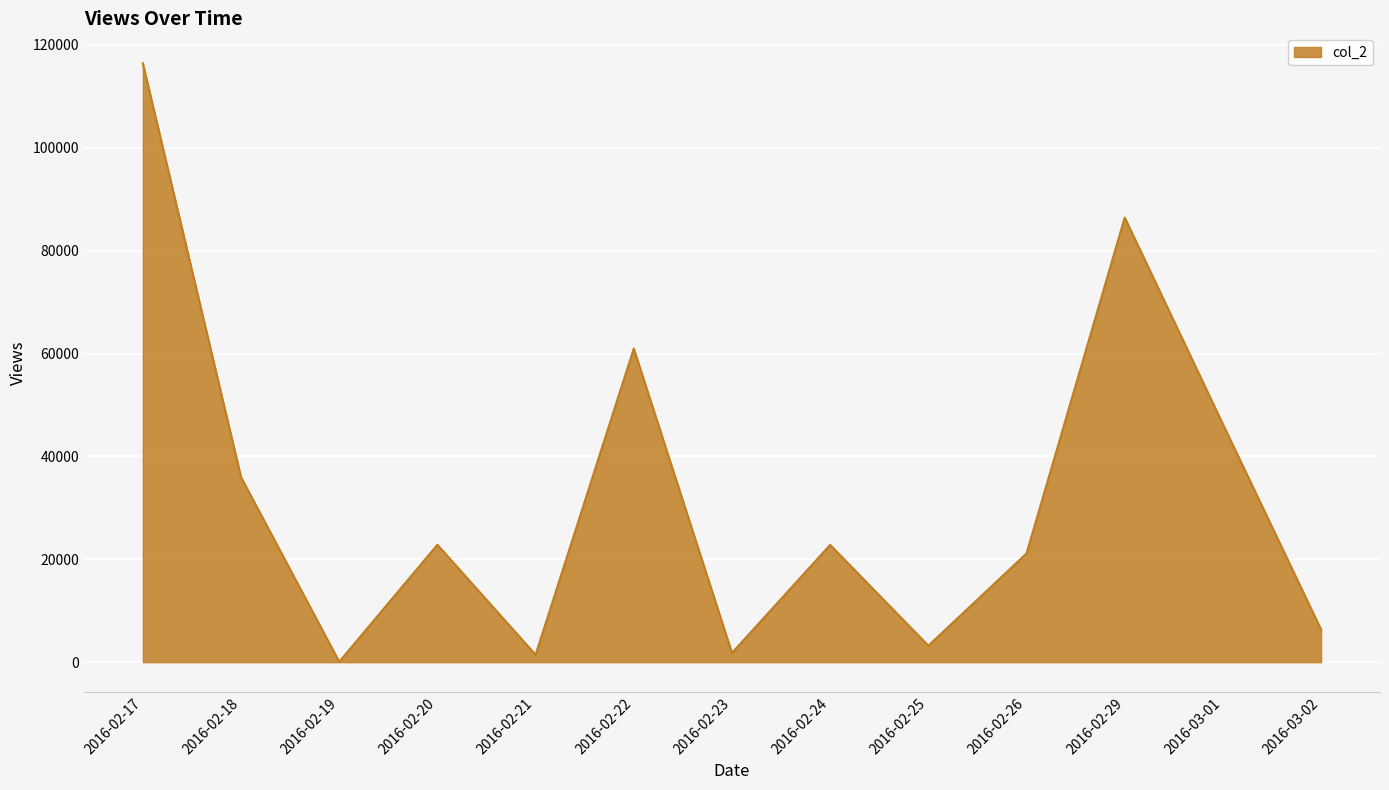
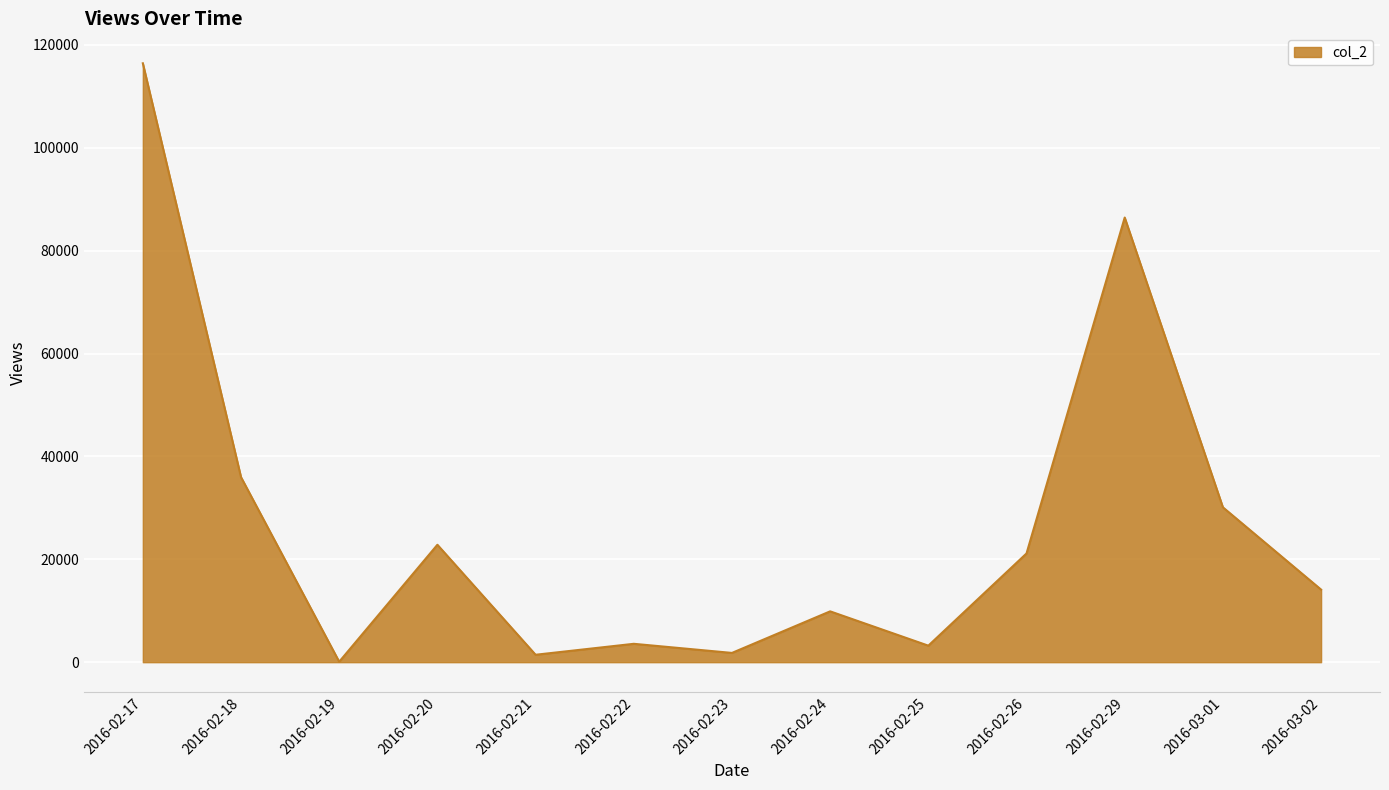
2016-02-22: 61000 -> 4000
2016-02-24: 23000 -> 10000
2016-03-01: 46000 -> 30000
2016-03-02: 6000 -> 14000
